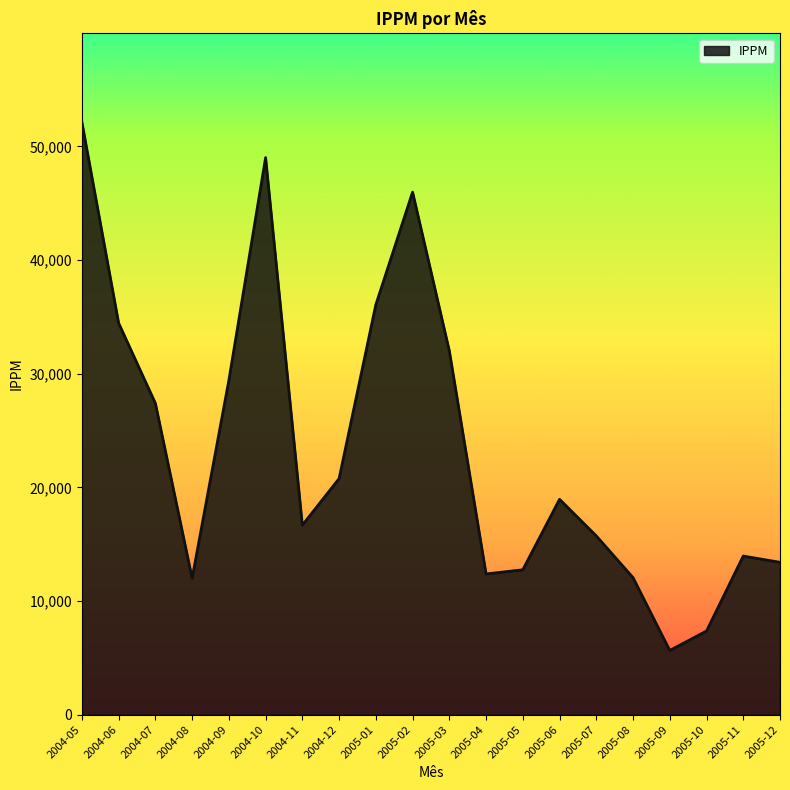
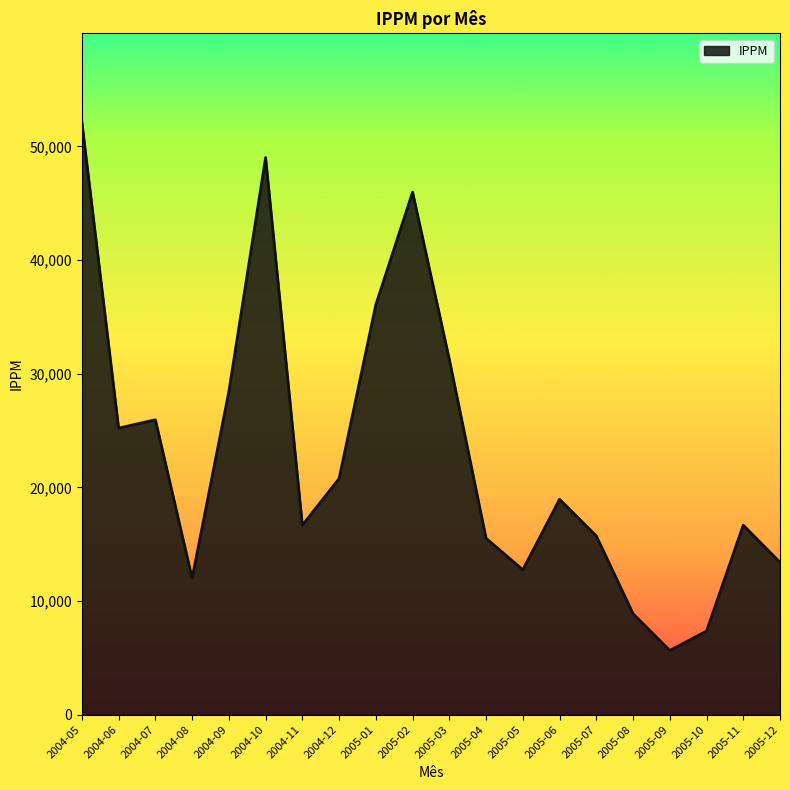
2004-06: 34,500 -> 25,200
2004-07: 27,400 -> 26,000
2004-09: 29,400 -> 28,400
2005-03: 32,000 -> 31,300
2005-04: 12,400 -> 15,500
2005-08: 12,100 -> 8,900
2005-11: 14,000 -> 16,700
